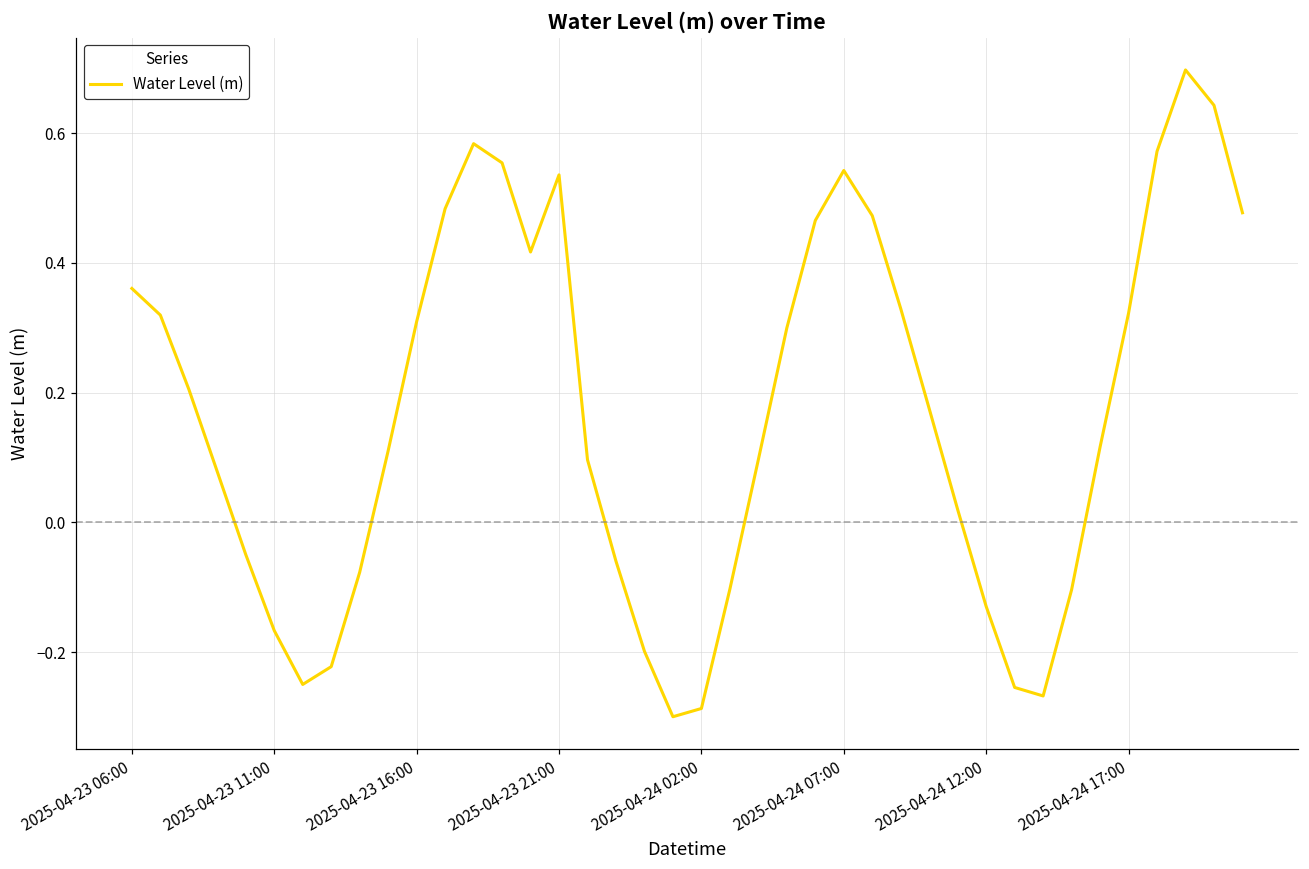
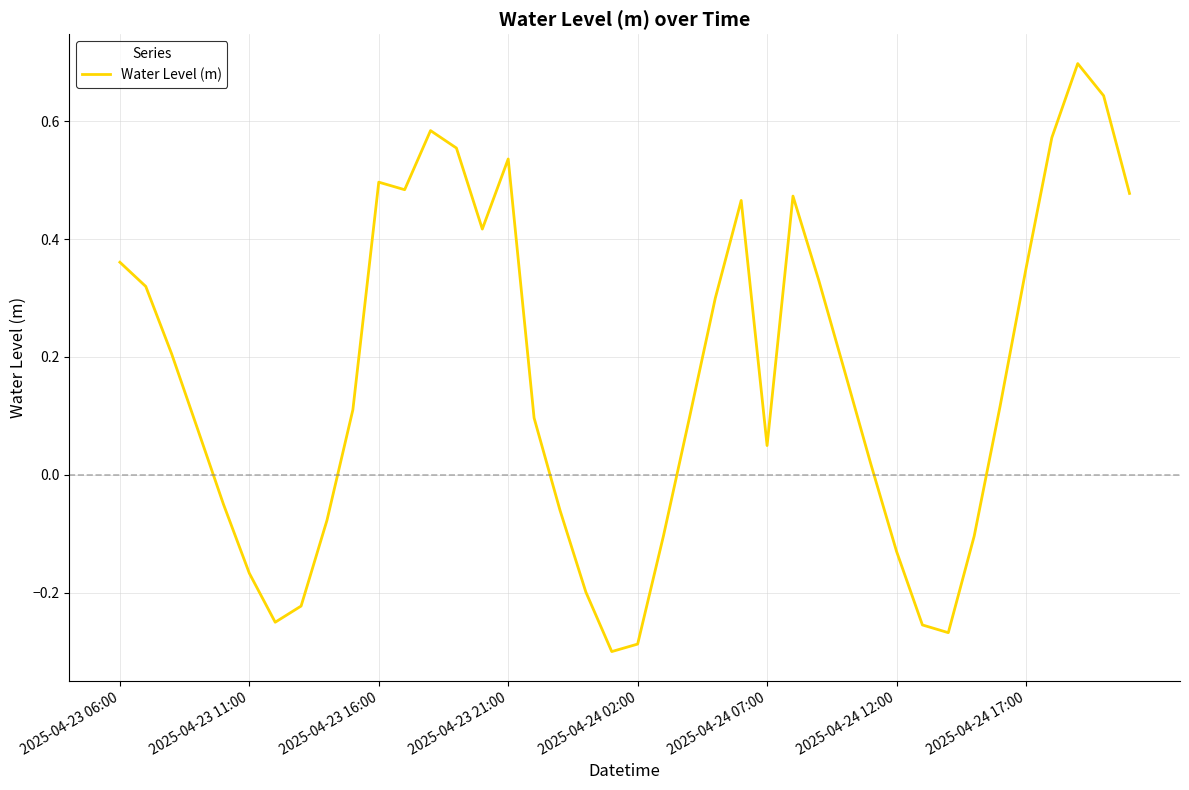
2025-04-23 16:00: 0.31 -> 0.50
2025-04-24 07:00: 0.54 -> 0.05
2025-04-24 17:00: 0.32 -> 0.35
